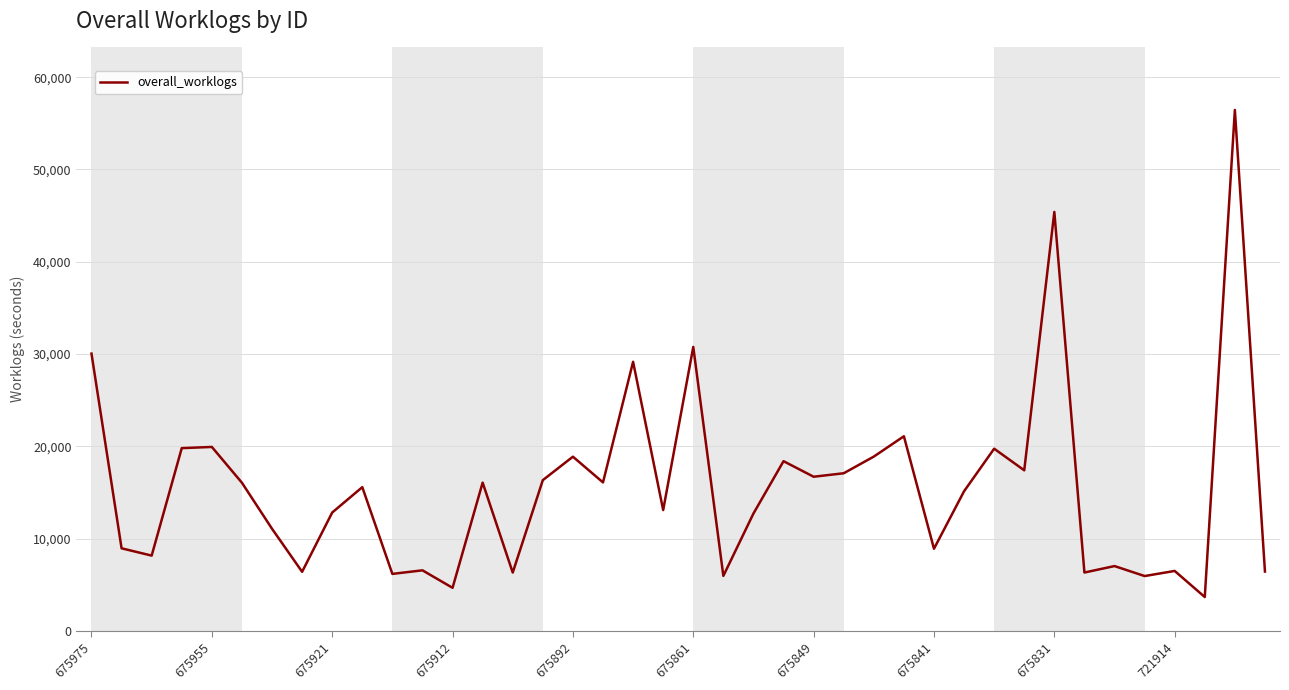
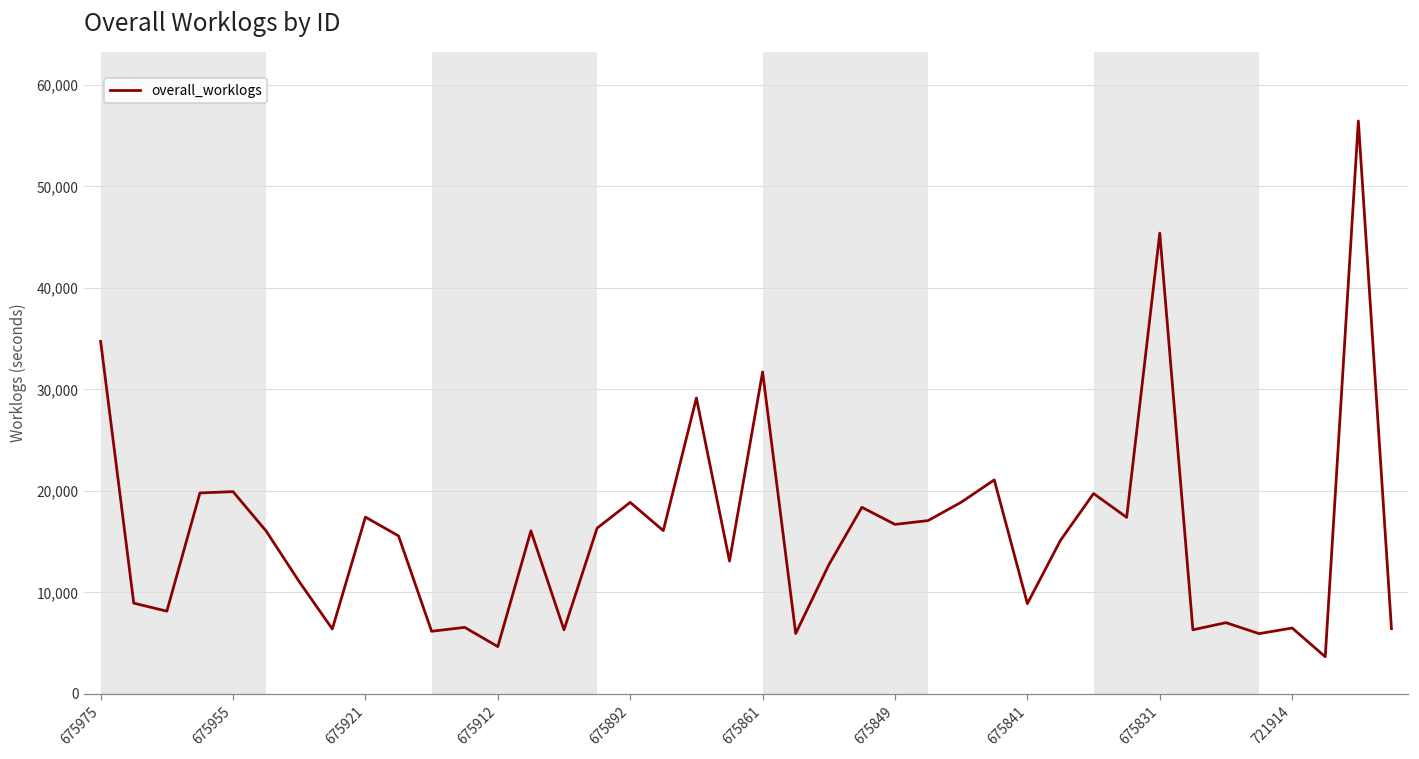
675975: 30,000 -> 35,000
675921: 13,000 -> 17,000
675861: 31,000 -> 32,000
